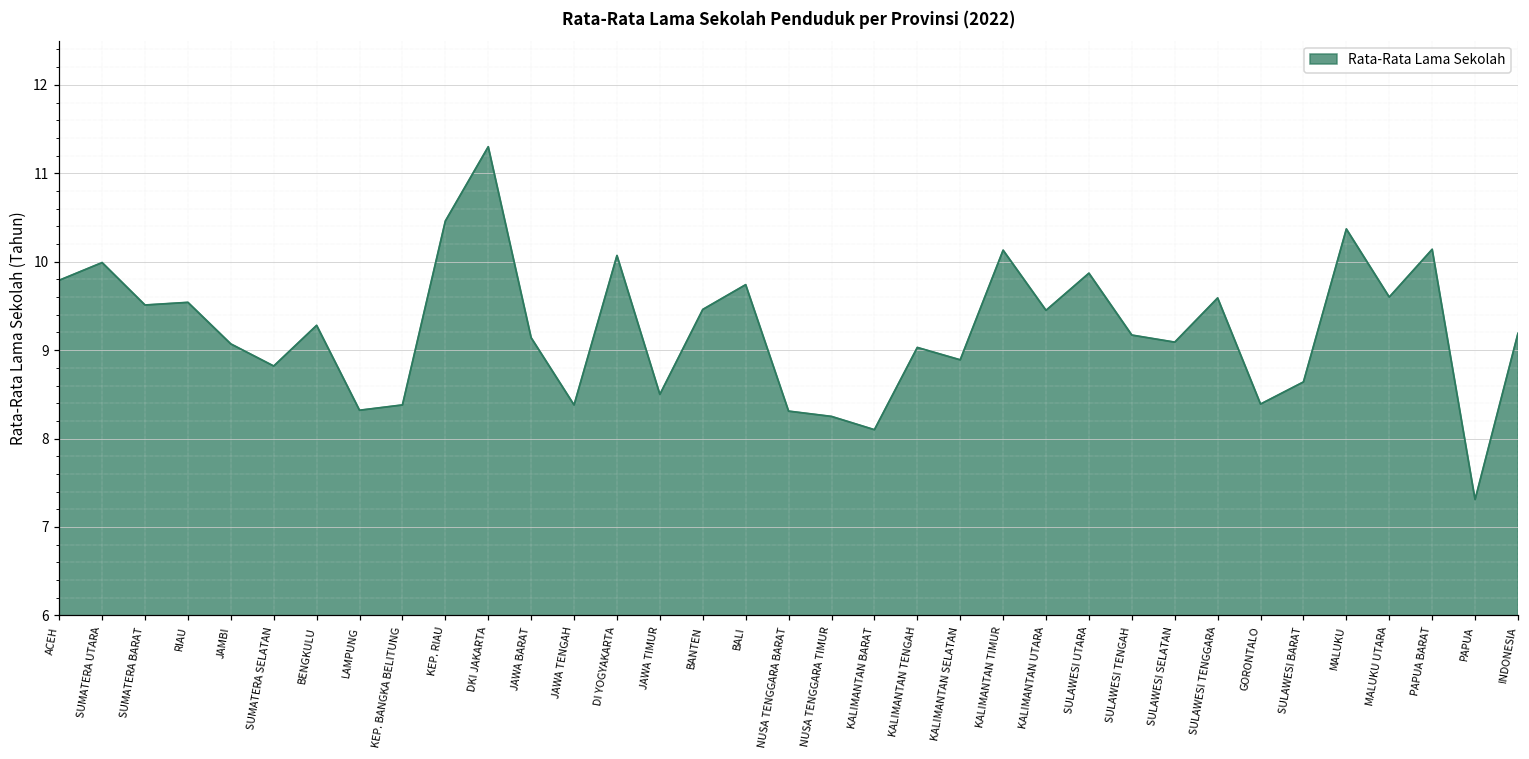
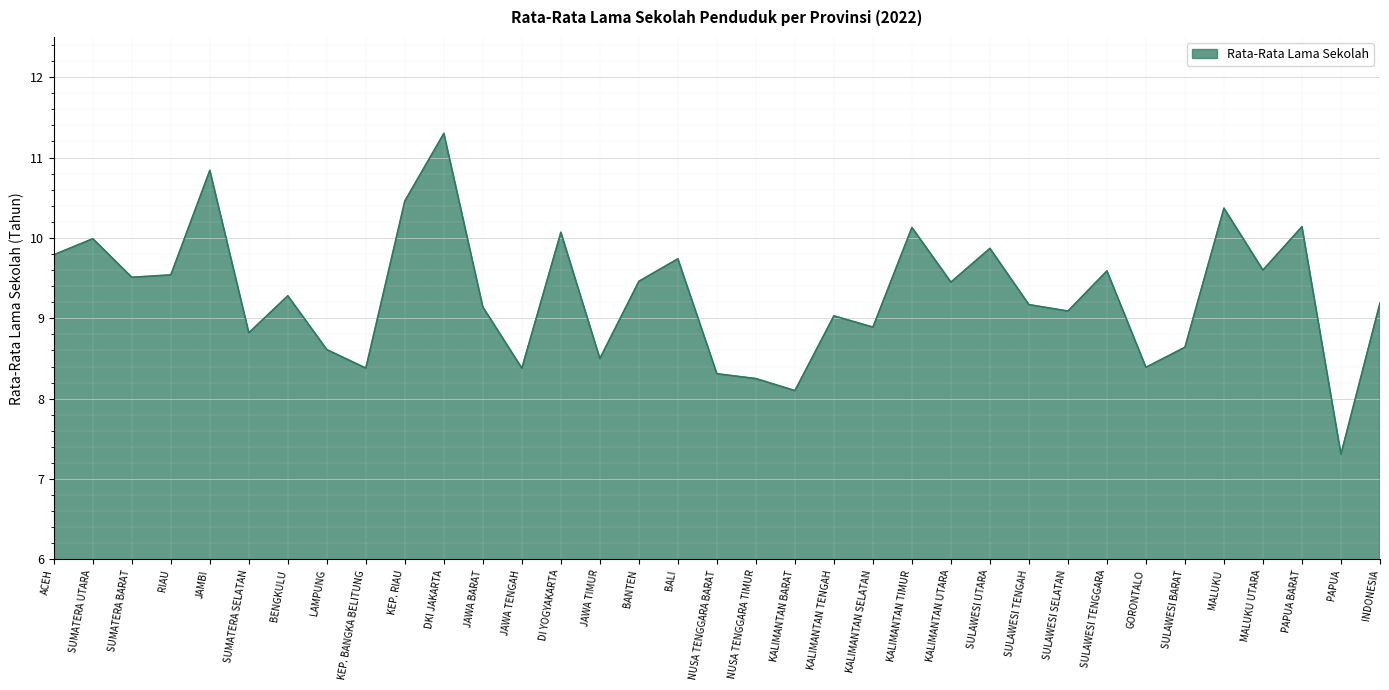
JAMBI: 9.1 -> 10.8
LAMPUNG: 8.3 -> 8.6
